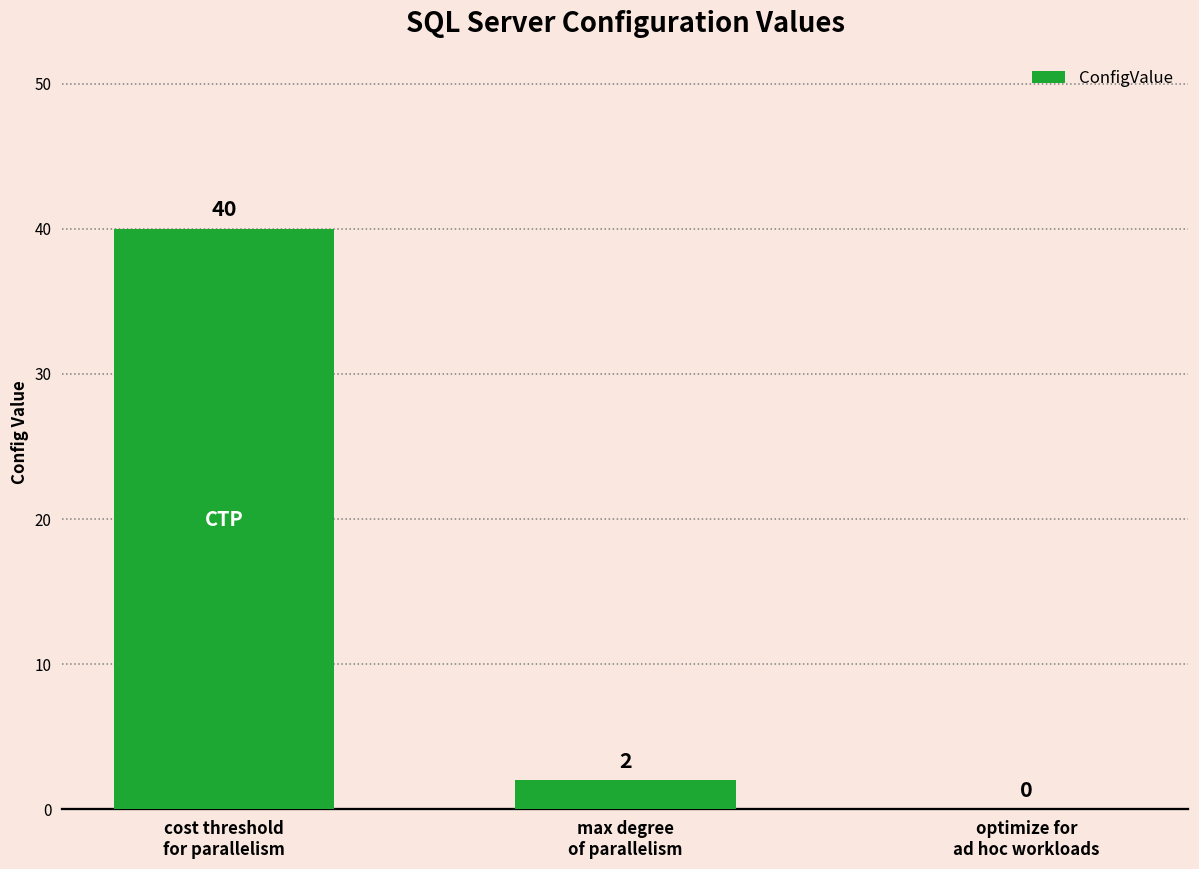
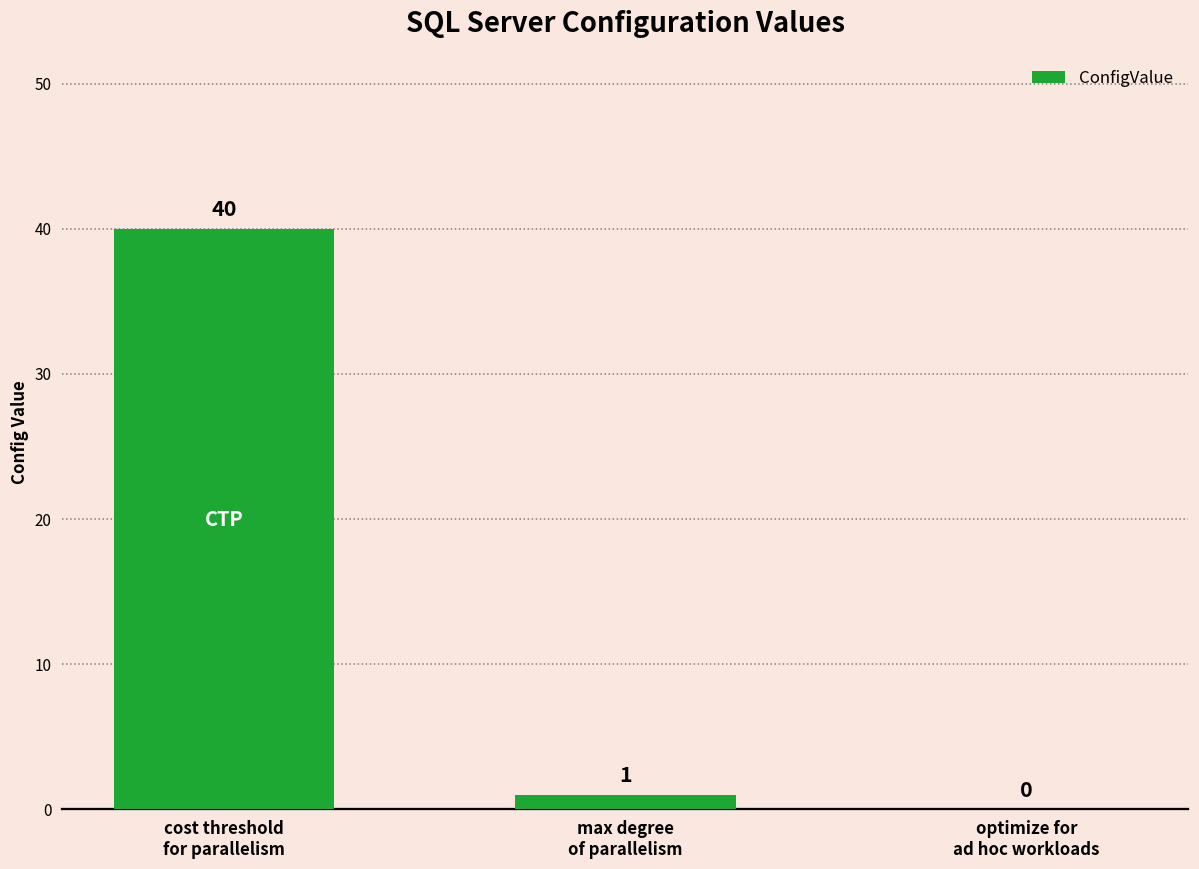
max degree of parallelism: 2 -> 1
